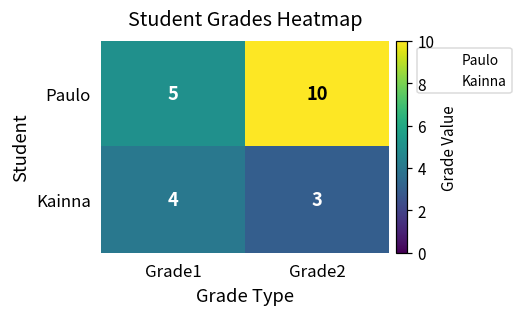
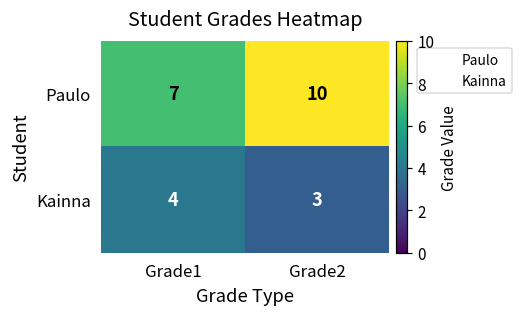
Paulo, Grade1: 5 -> 7
